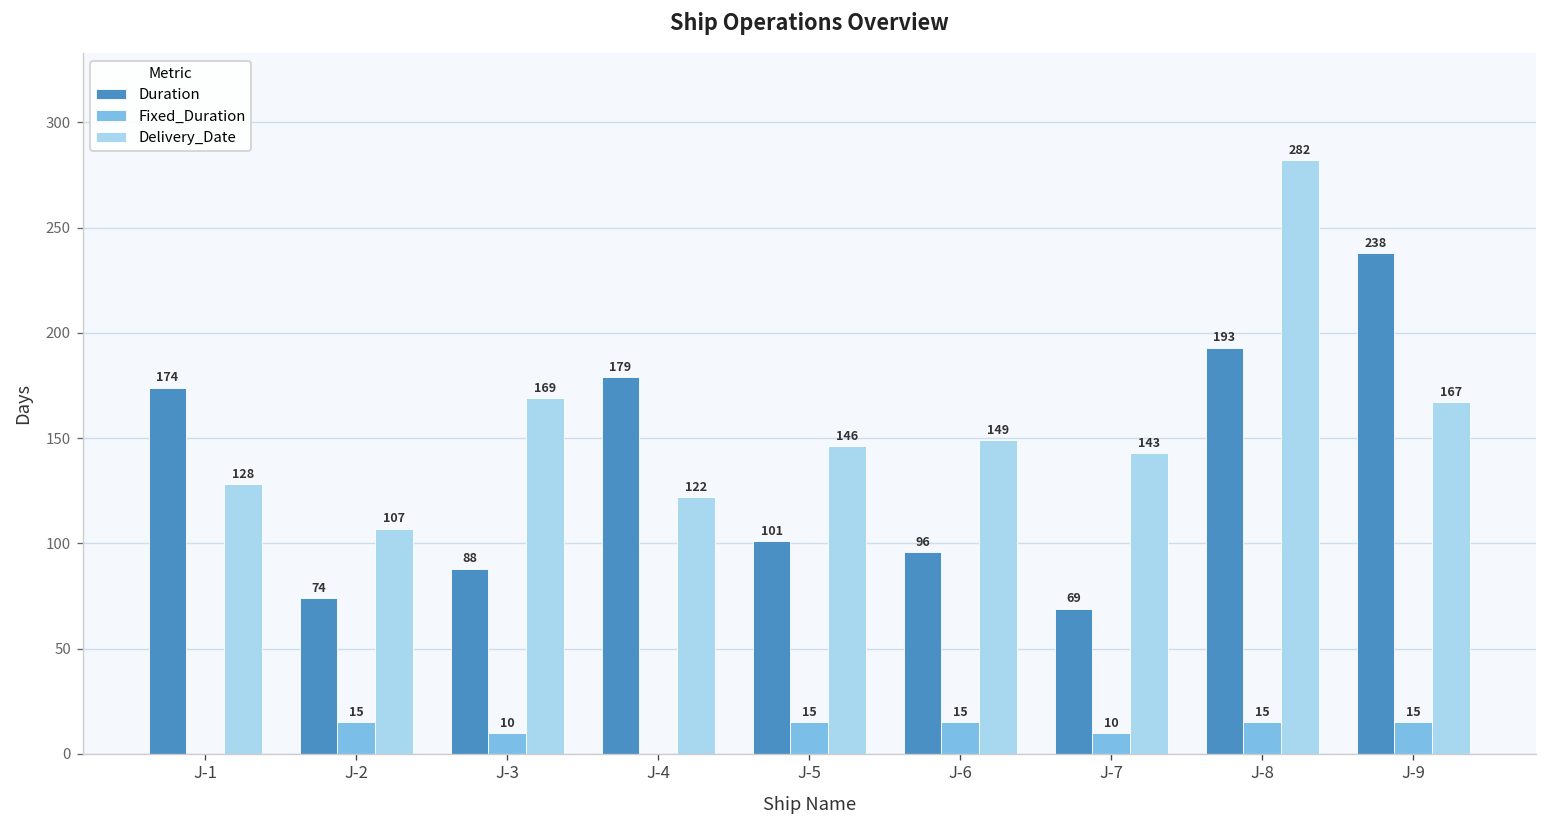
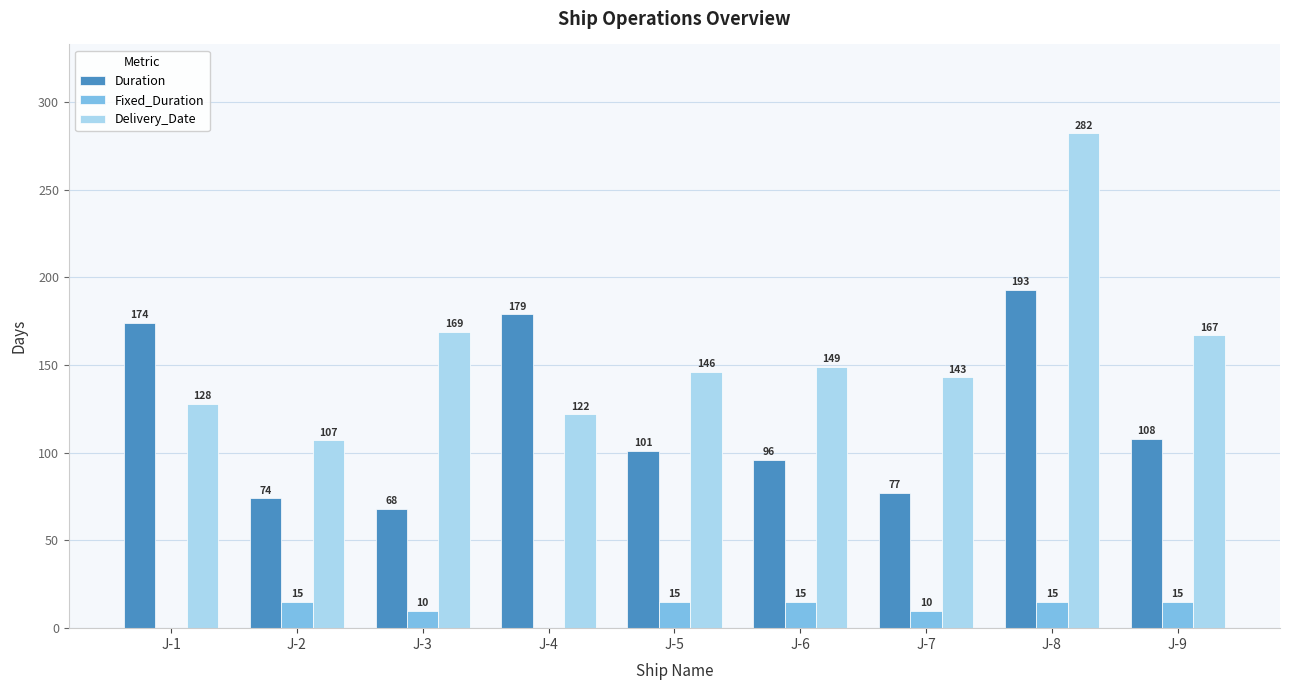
Duration, J-3: 88 -> 68
Duration, J-7: 69 -> 77
Duration, J-9: 238 -> 108
